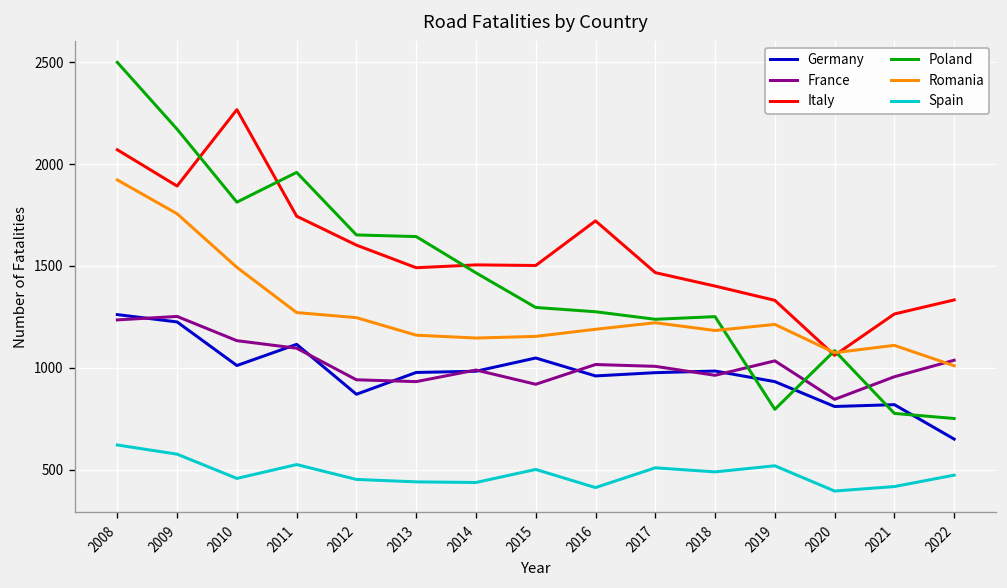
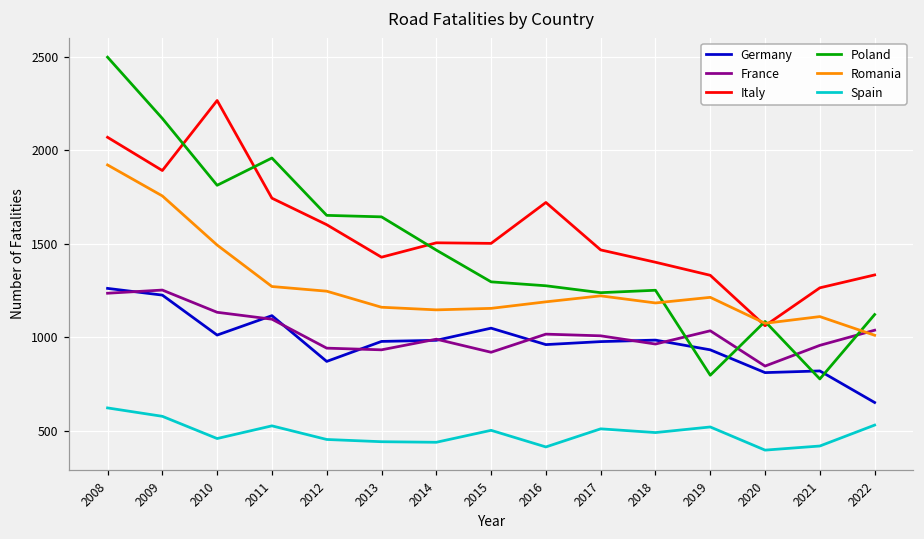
Italy, 2013: 1490 -> 1430
Poland, 2022: 750 -> 1120
Spain, 2022: 470 -> 530
